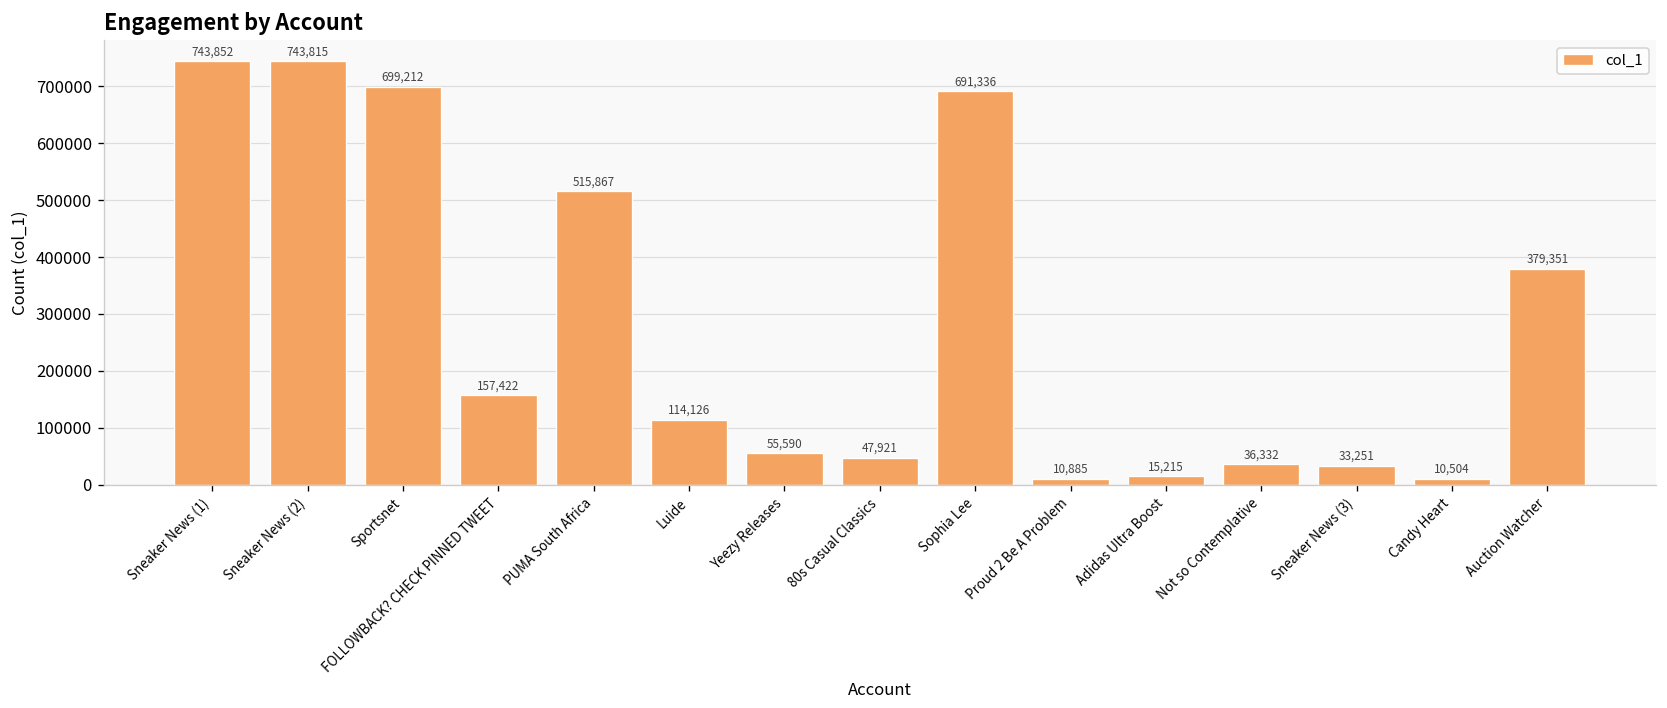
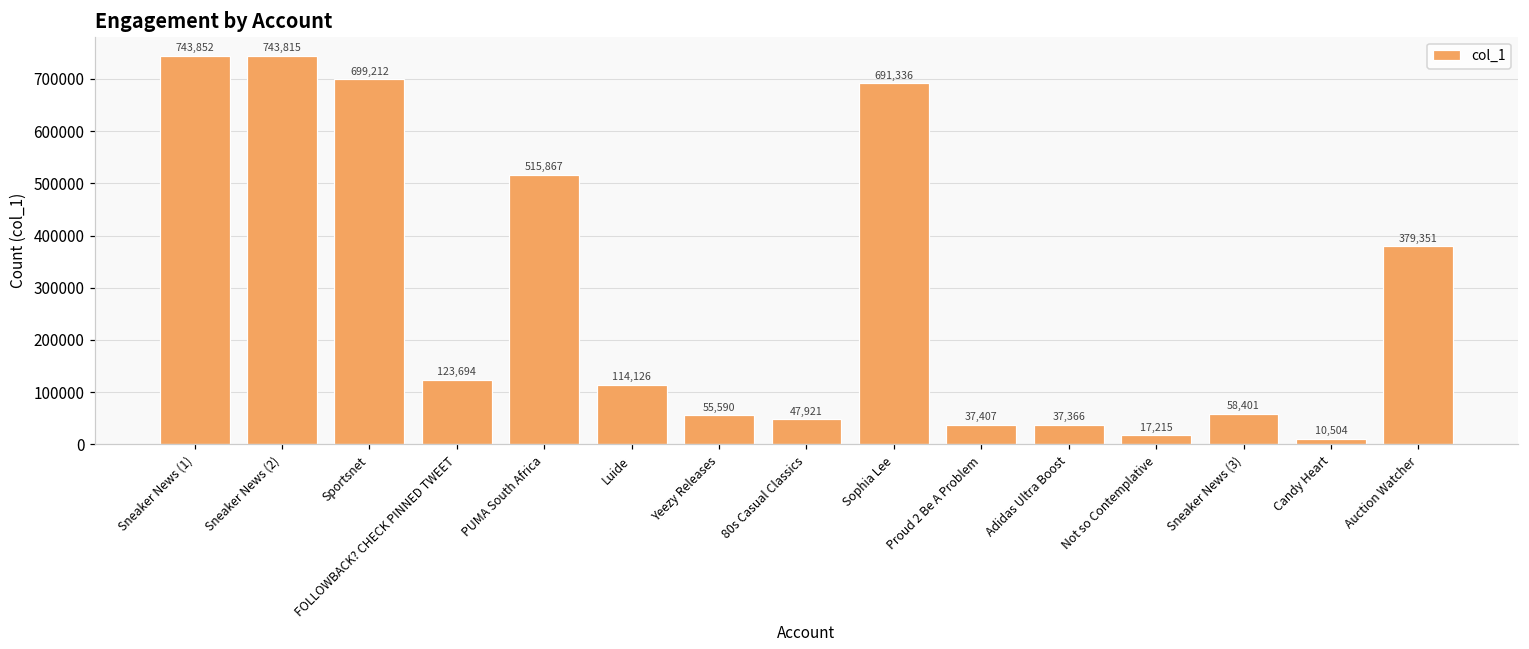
FOLLOWBACK? CHECK PINNED TWEET: 157,422 -> 123,694
Proud 2 Be A Problem: 10,885 -> 37,407
Adidas Ultra Boost: 15,215 -> 37,366
Not so Contemplative: 36,332 -> 17,215
Sneaker News (3): 33,251 -> 58,401
